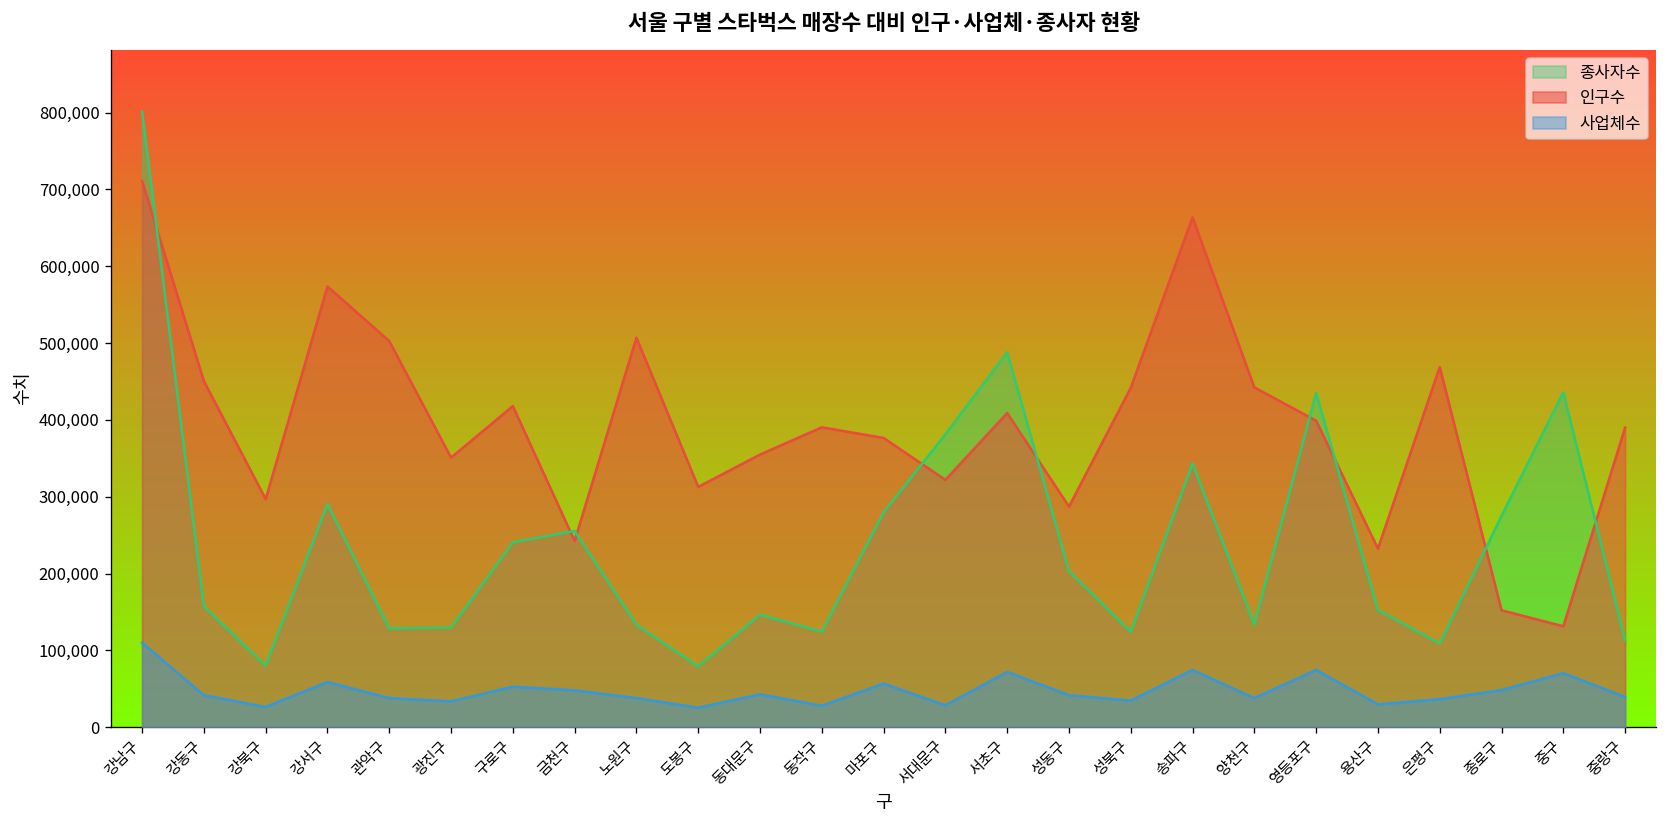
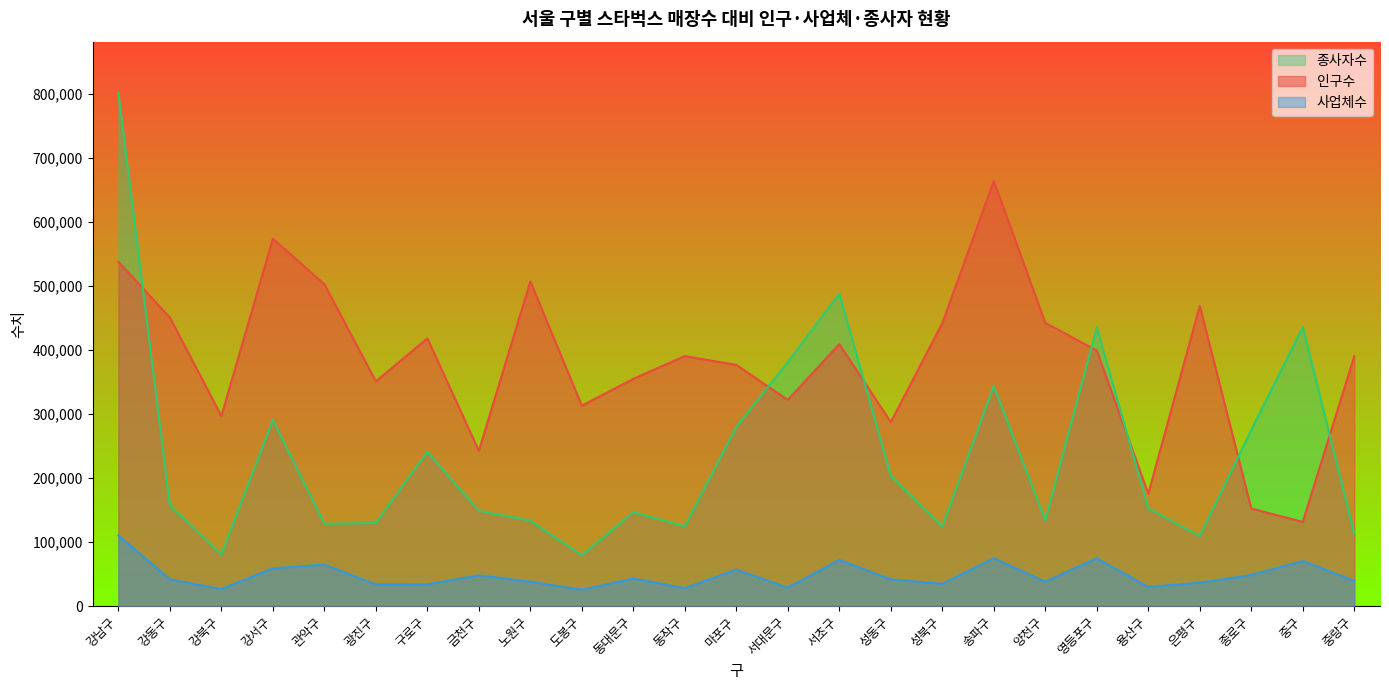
인구수, 강남구: 710,000 -> 540,000
사업체수, 관악구: 40,000 -> 60,000
사업체수, 구로구: 50,000 -> 30,000
종사자수, 금천구: 260,000 -> 150,000
인구수, 용산구: 230,000 -> 180,000
